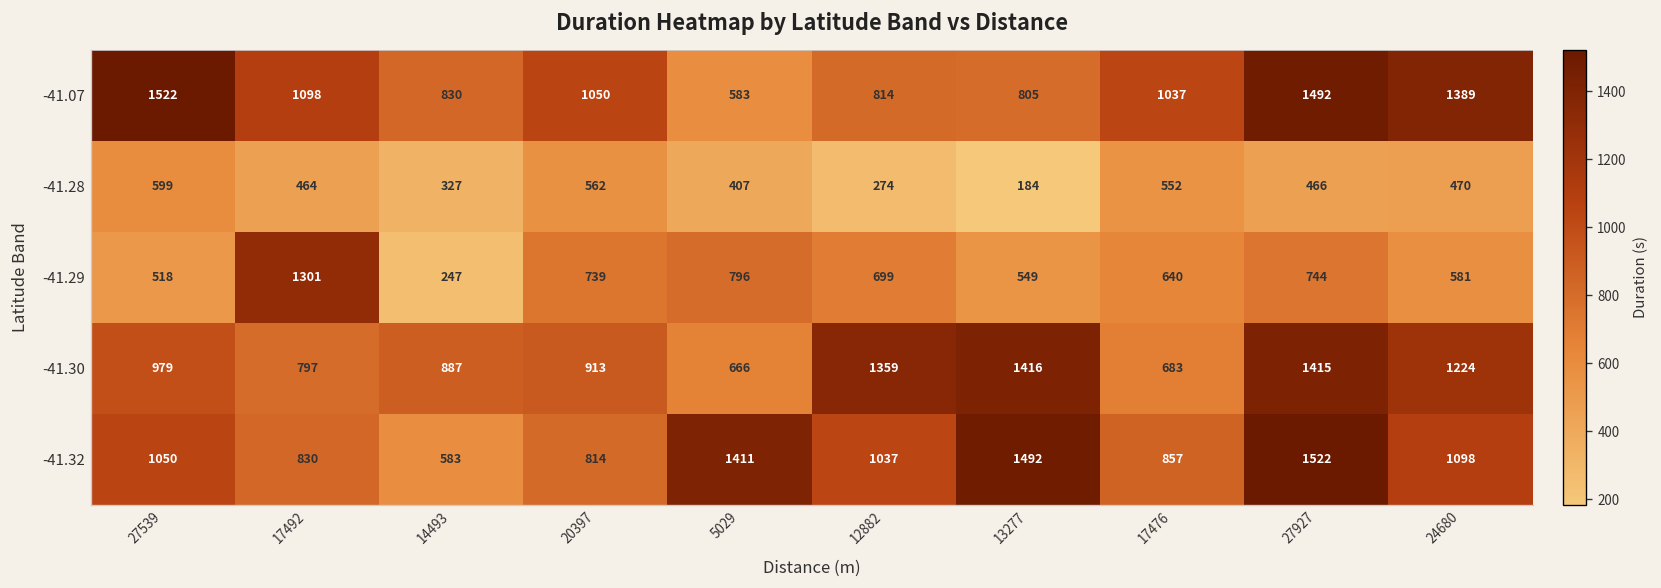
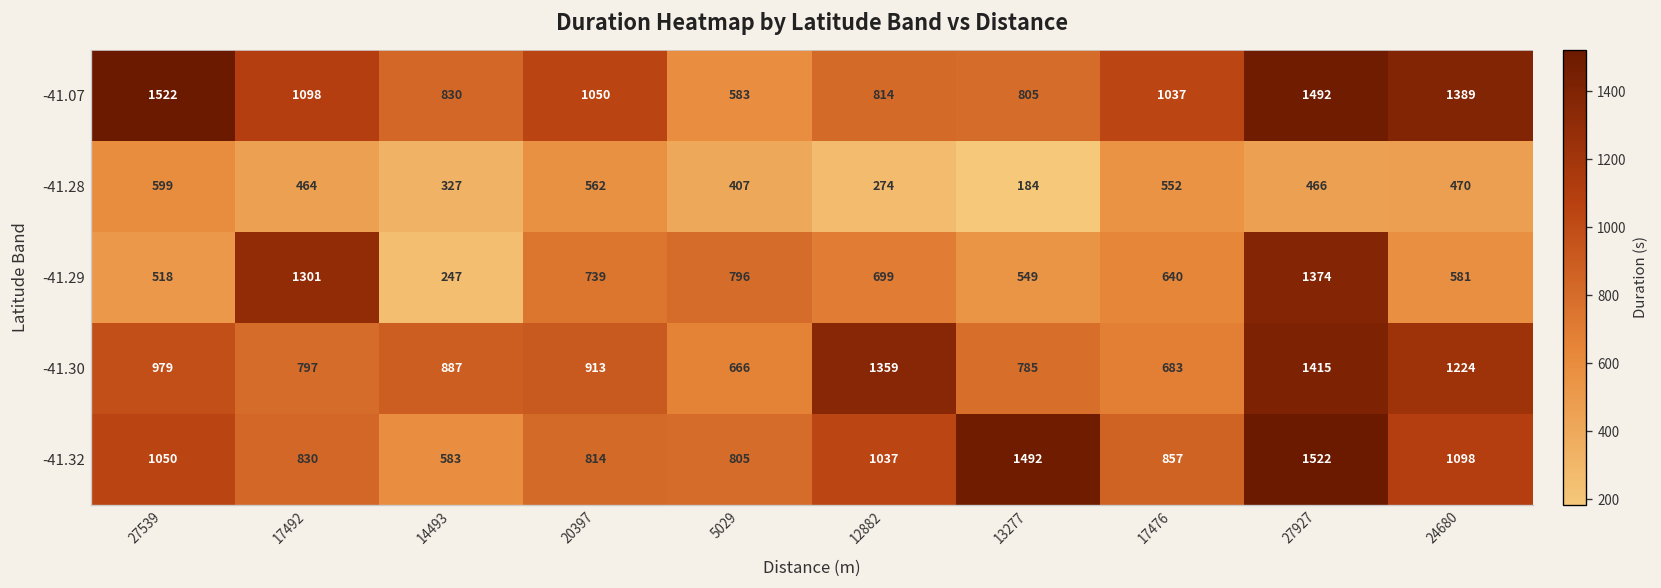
-41.29, 27927: 744 -> 1374
-41.30, 13277: 1416 -> 785
-41.32, 5029: 1411 -> 805
